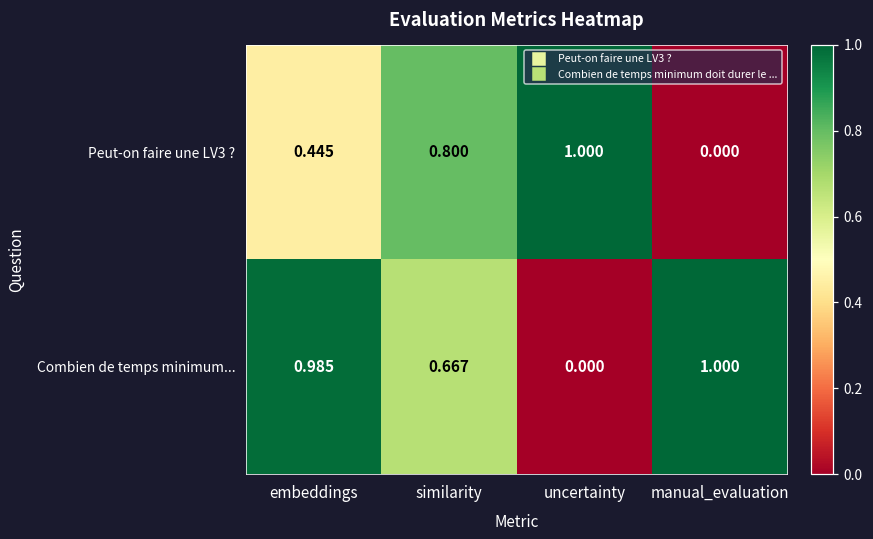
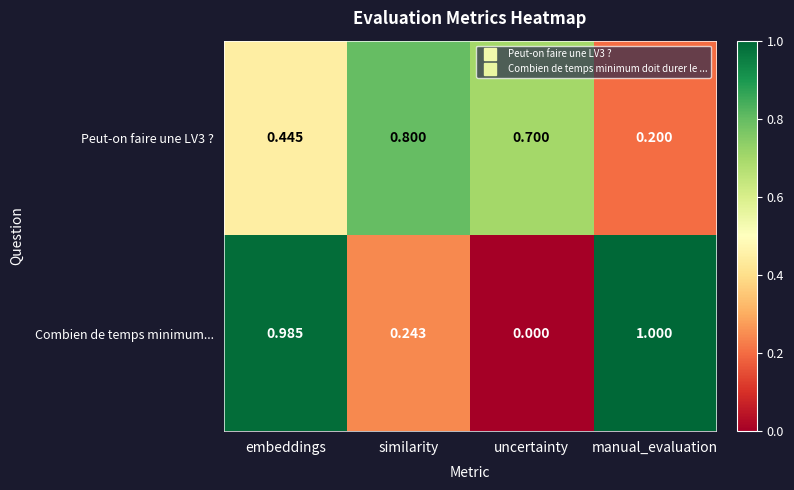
Peut-on faire une LV3 ?, uncertainty: 1.000 -> 0.700
Peut-on faire une LV3 ?, manual_evaluation: 0.000 -> 0.200
Combien de temps minimum..., similarity: 0.667 -> 0.243
